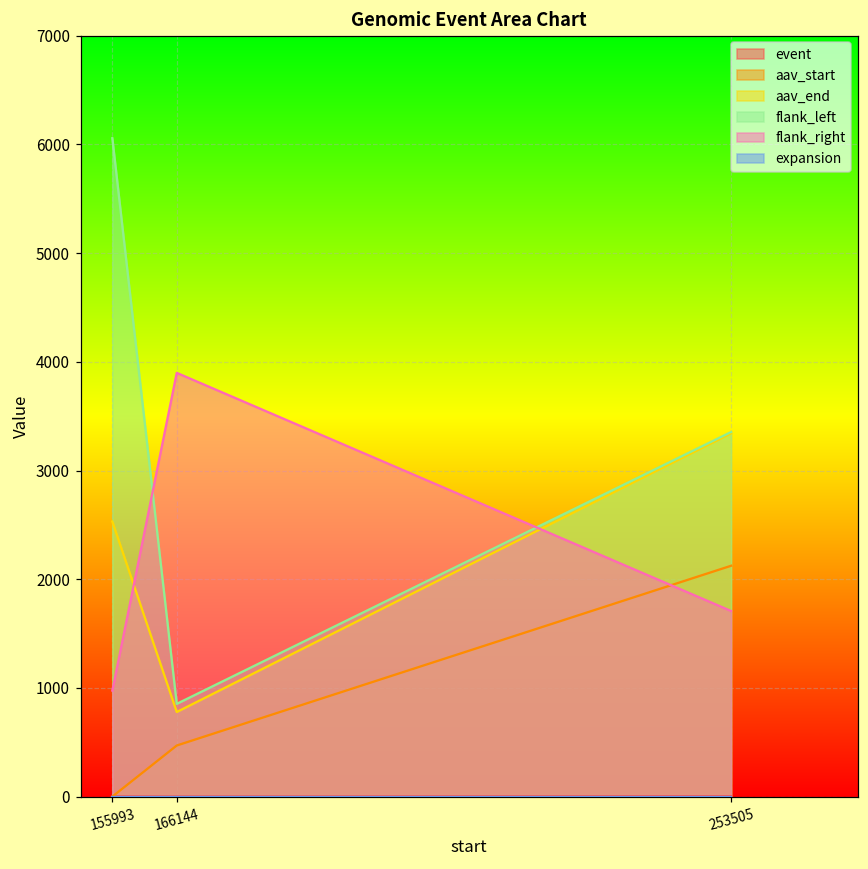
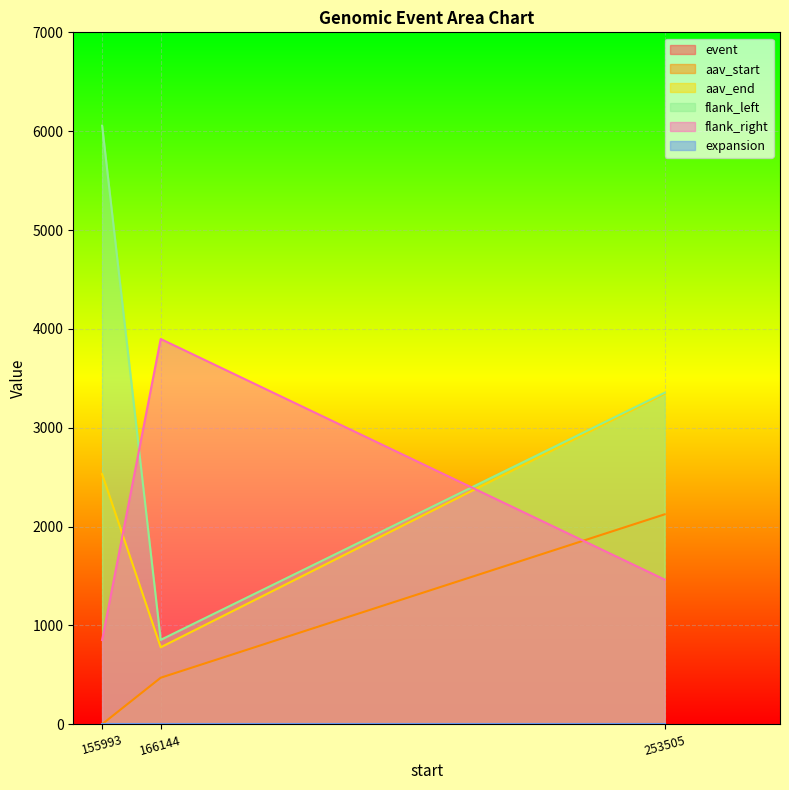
flank_right, 155993: 1000 -> 900
flank_right, 253505: 1700 -> 1500
